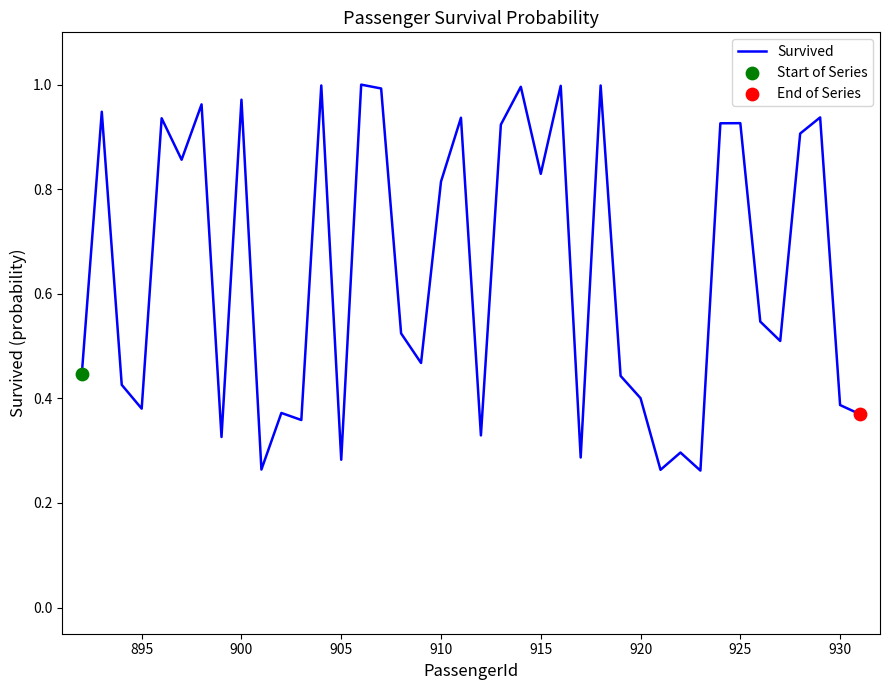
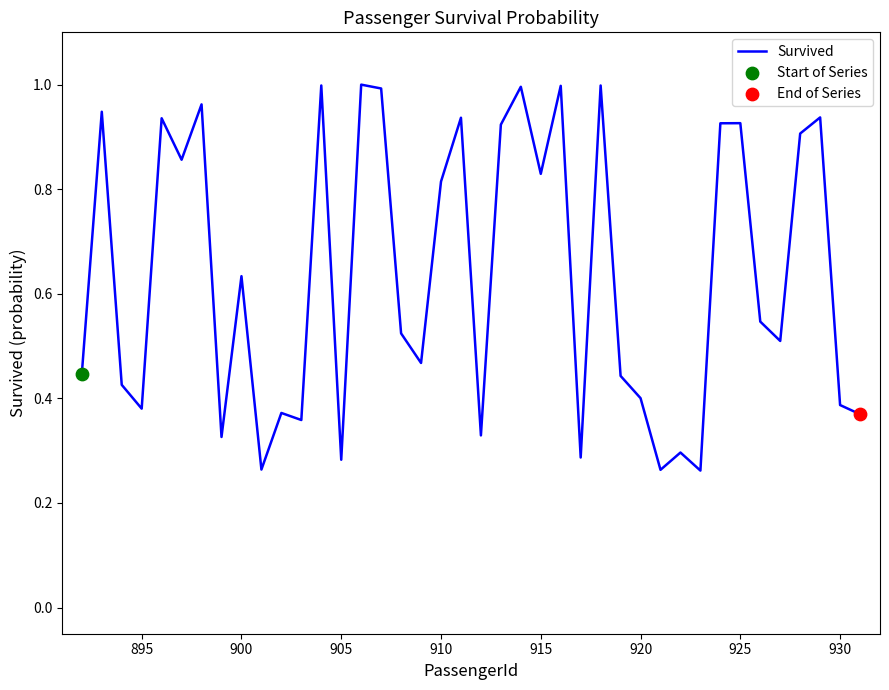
Survived, 900: 0.97 -> 0.63
